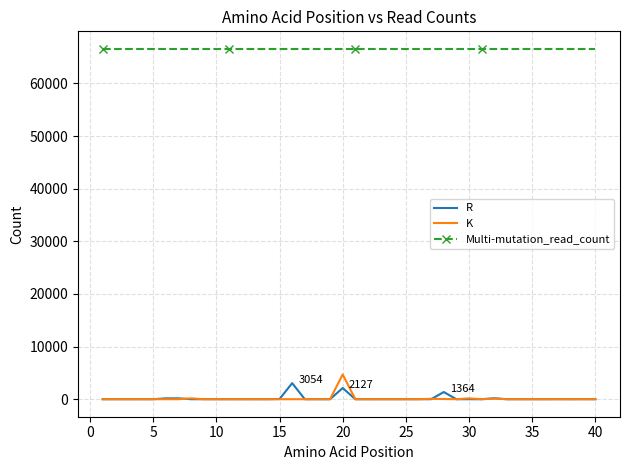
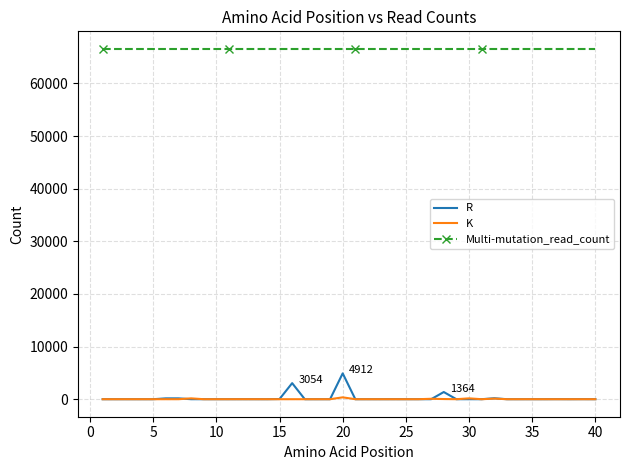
R, 20: 2127 -> 4912
K, 20: 5000 -> 0
